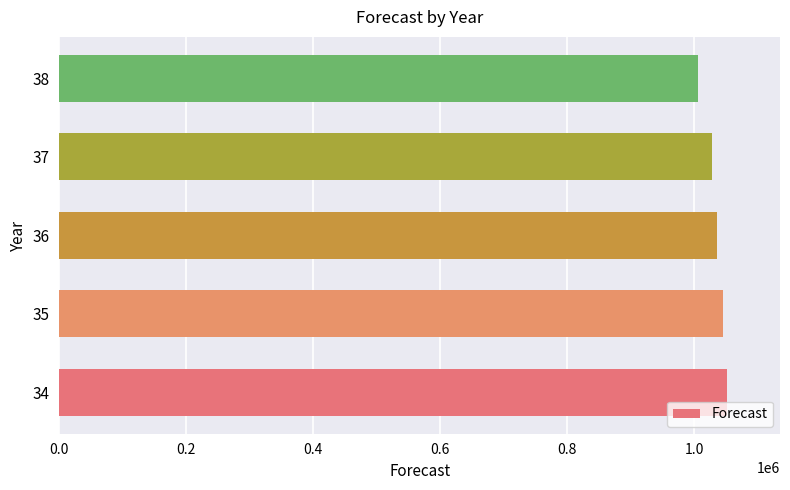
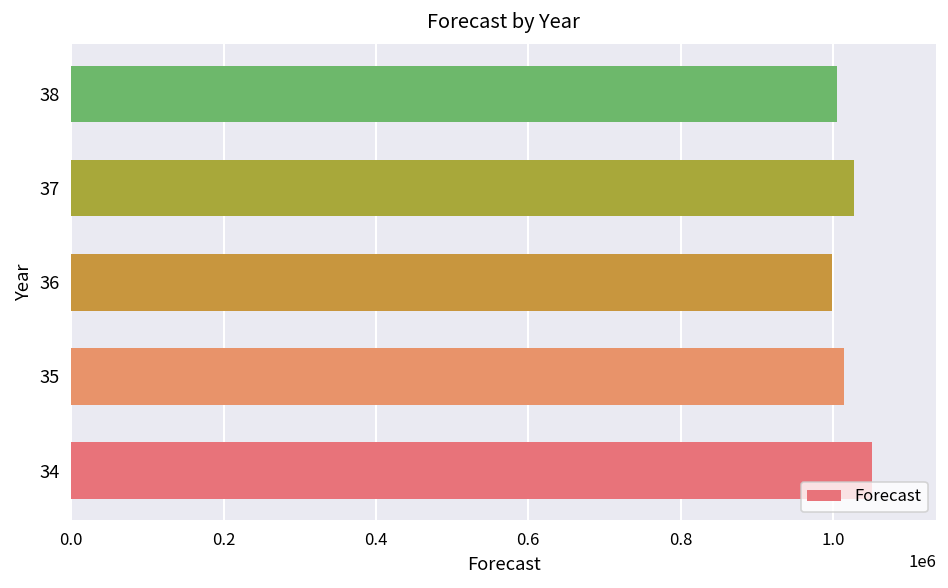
36: 1040000 -> 1000000
35: 1050000 -> 1010000
